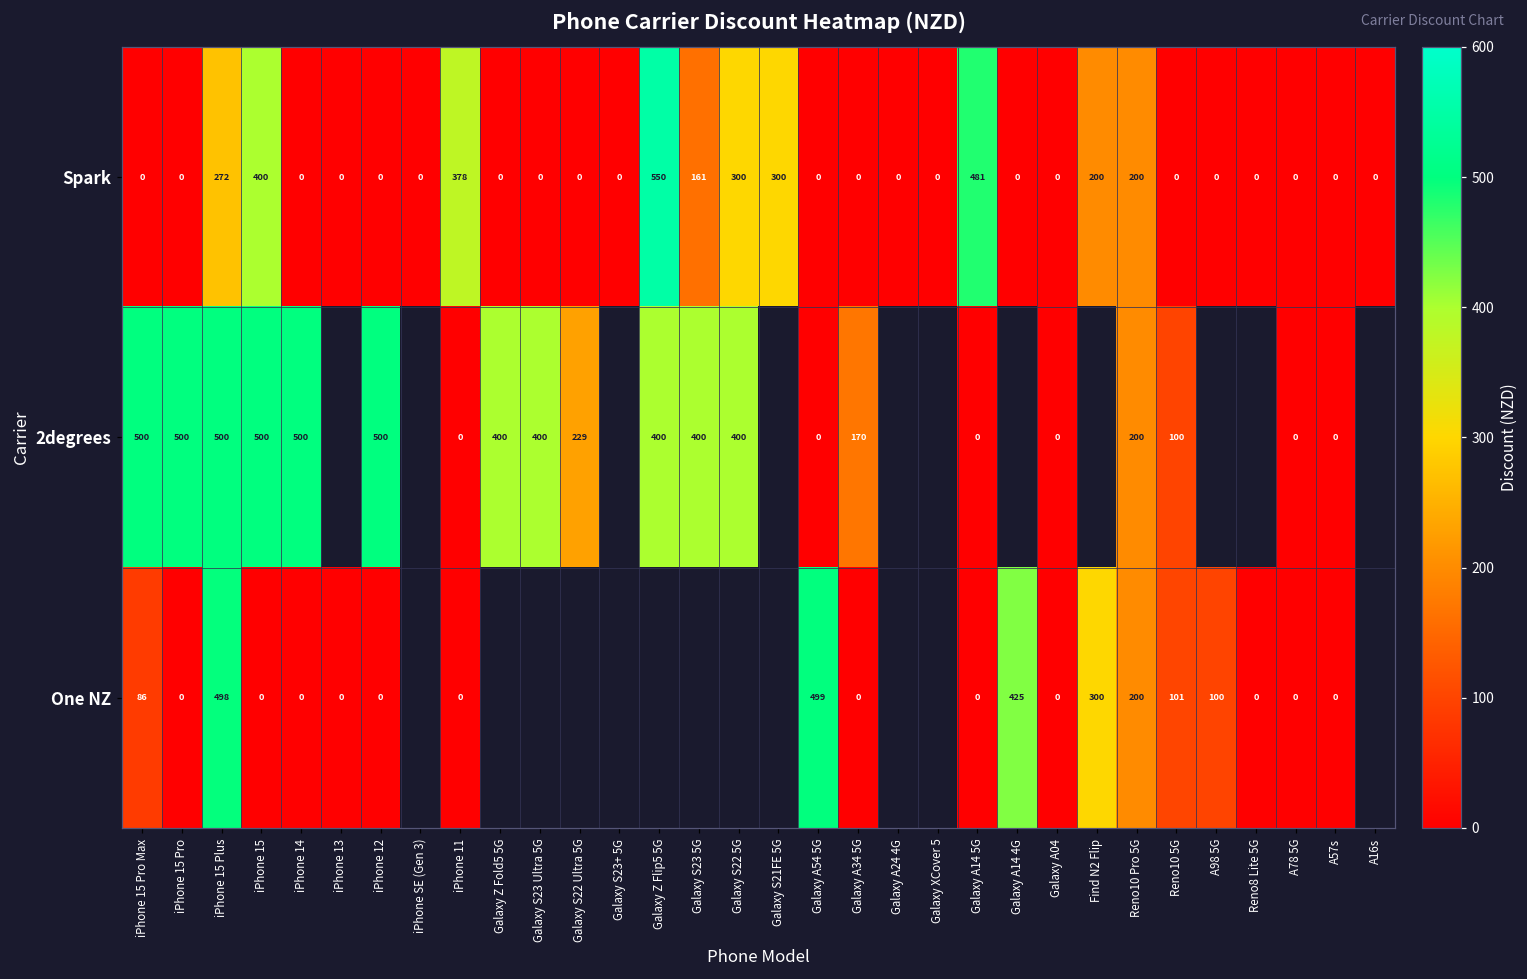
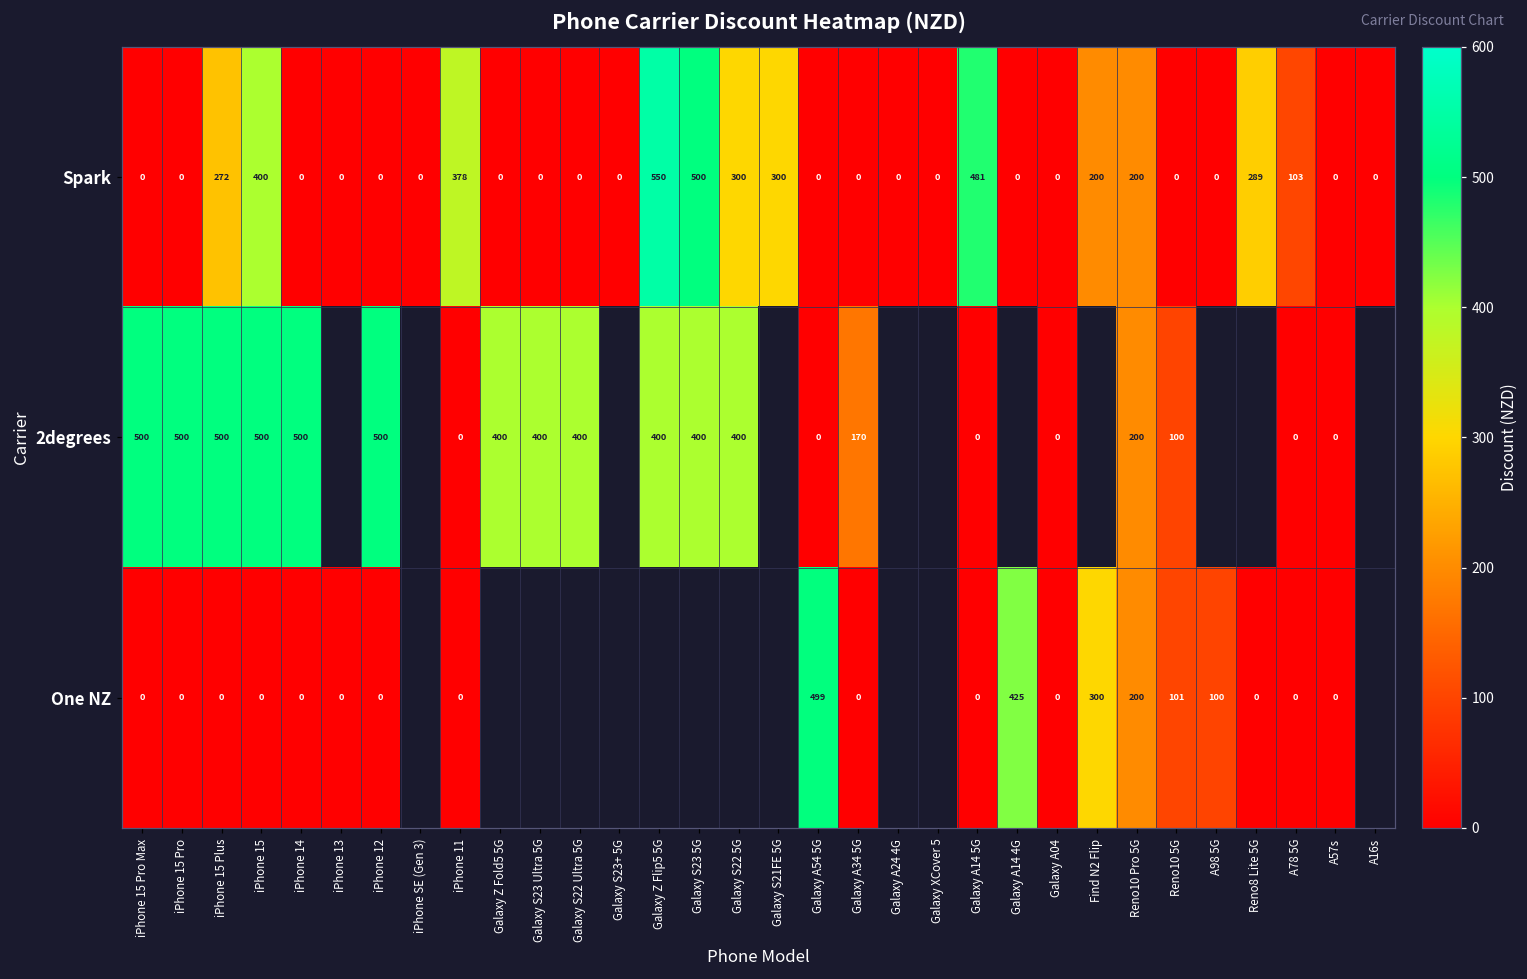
Spark, Galaxy S23 5G: 161 -> 500
Spark, Reno8 Lite 5G: 0 -> 289
Spark, A78 5G: 0 -> 103
2degrees, Galaxy S22 Ultra 5G: 229 -> 400
One NZ, iPhone 15 Pro Max: 86 -> 0
One NZ, iPhone 15 Plus: 498 -> 0
